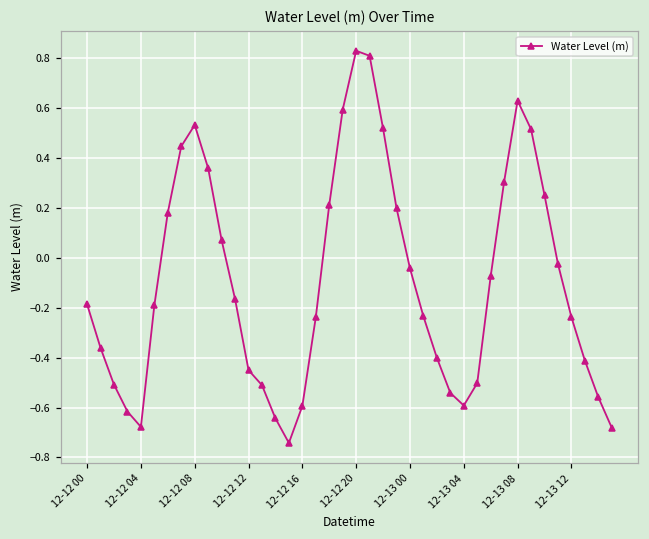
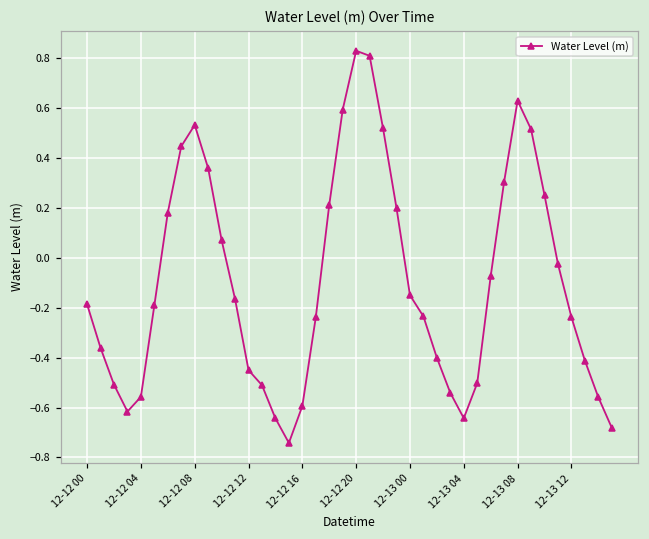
12-12 04: -0.68 -> -0.56
12-13 00: -0.04 -> -0.15
12-13 04: -0.59 -> -0.64
